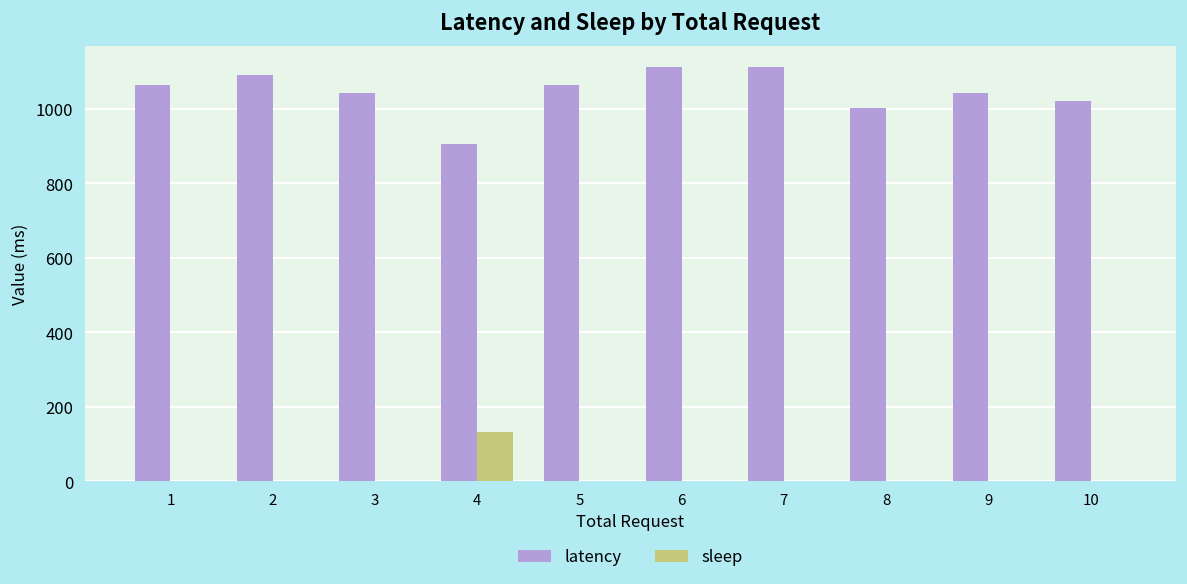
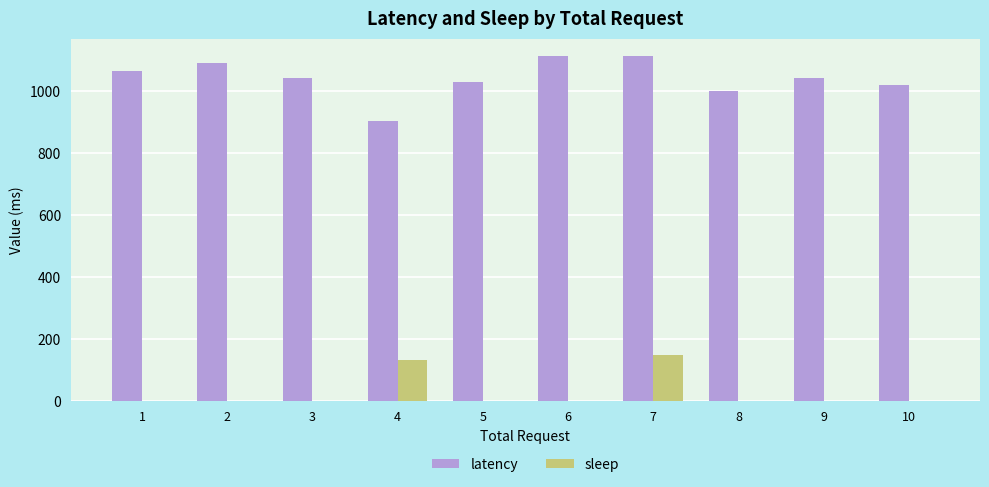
latency, 5: 1070 -> 1030
sleep, 7: 0 -> 150
